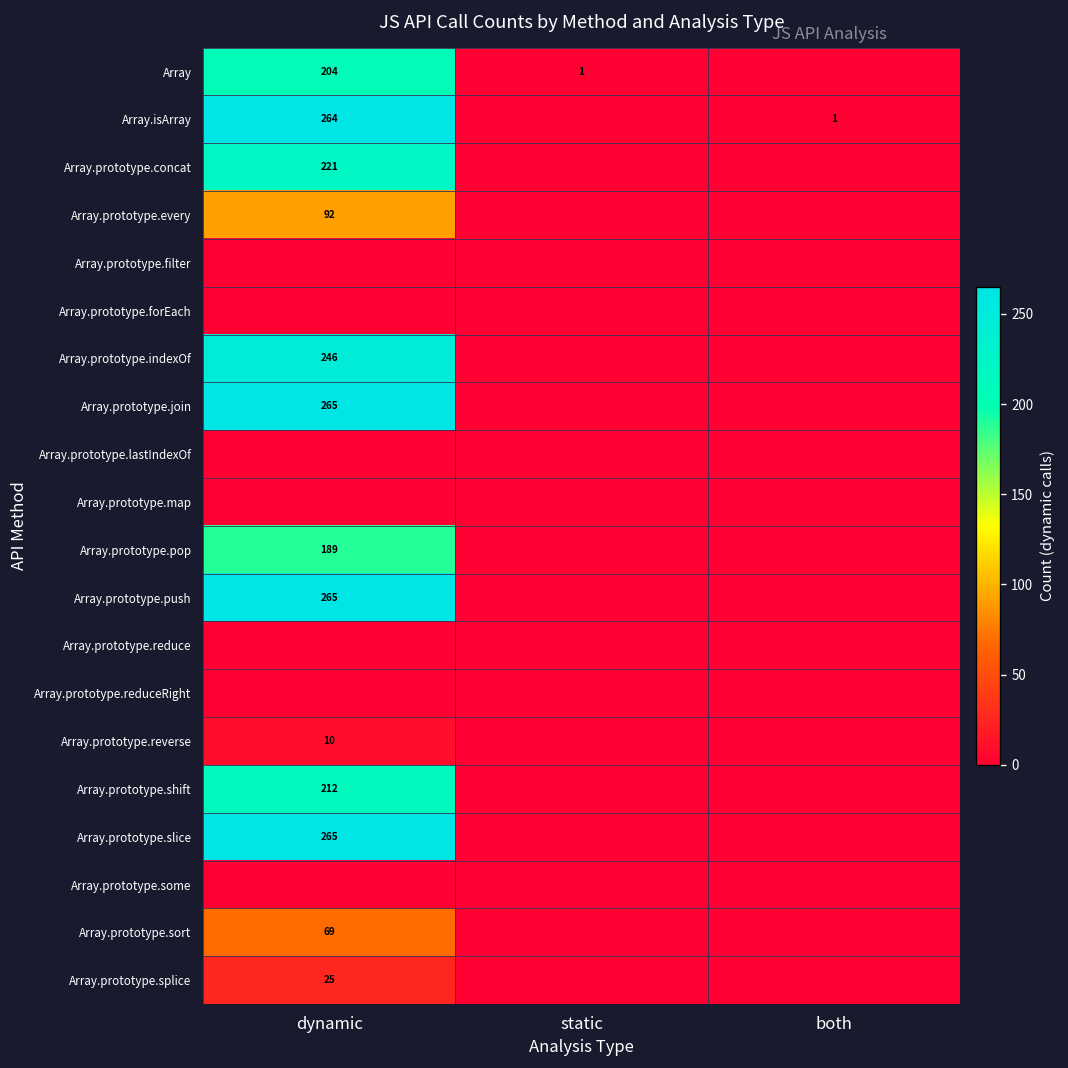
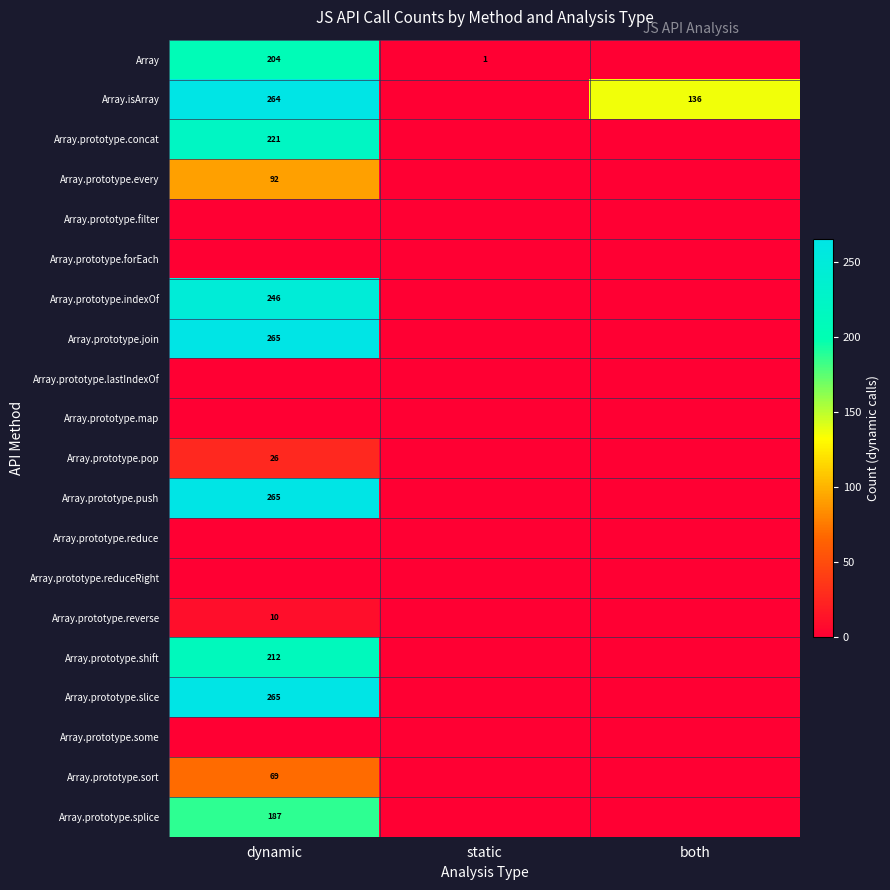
Array.isArray, both: 1 -> 136
Array.prototype.pop, dynamic: 189 -> 26
Array.prototype.splice, dynamic: 25 -> 187
